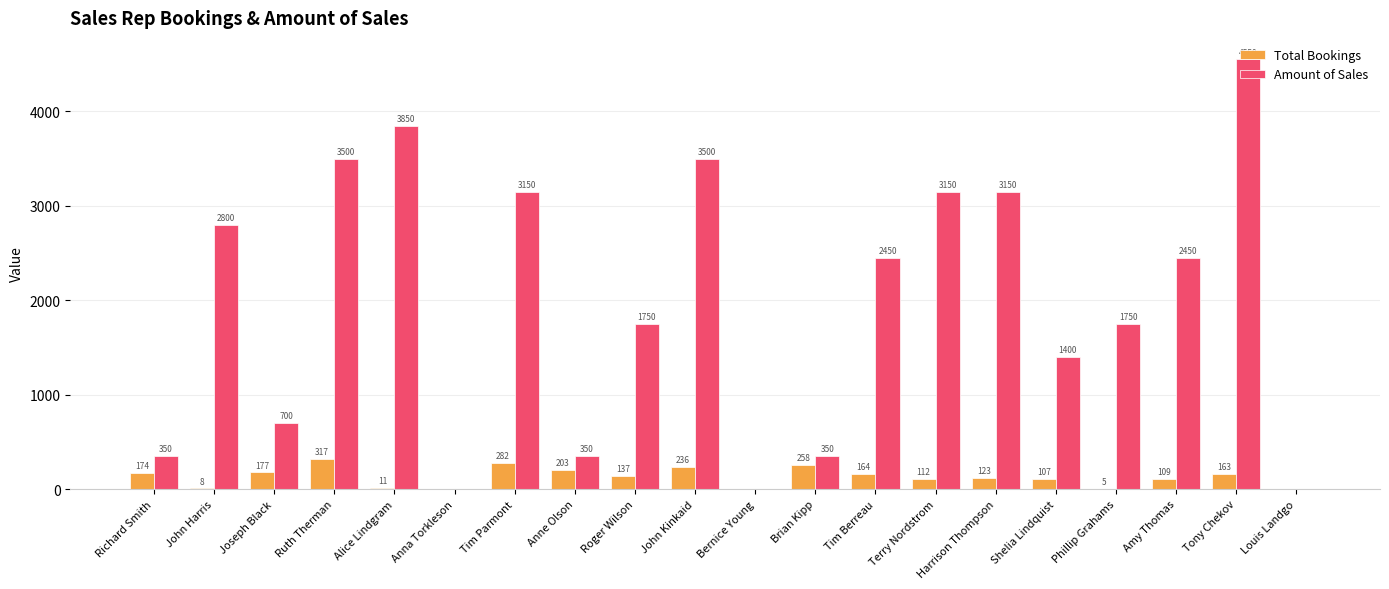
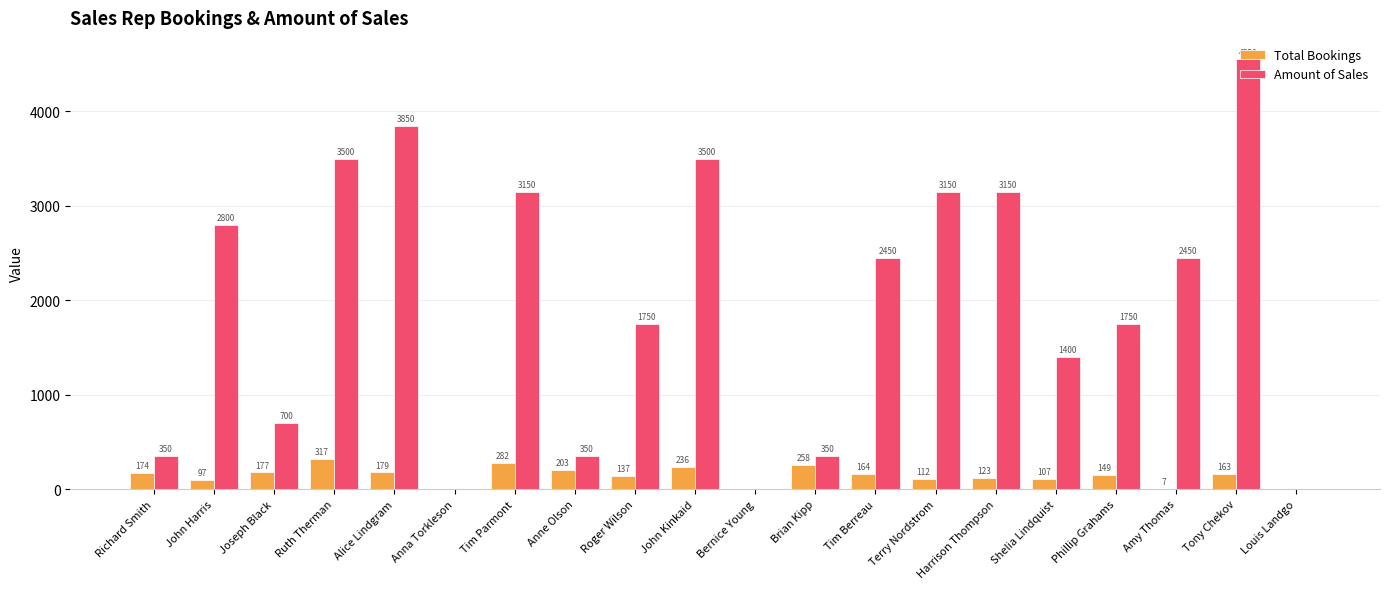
Total Bookings, John Harris: 8 -> 97
Total Bookings, Alice Lindgram: 11 -> 179
Total Bookings, Phillip Grahams: 5 -> 149
Total Bookings, Amy Thomas: 109 -> 7
